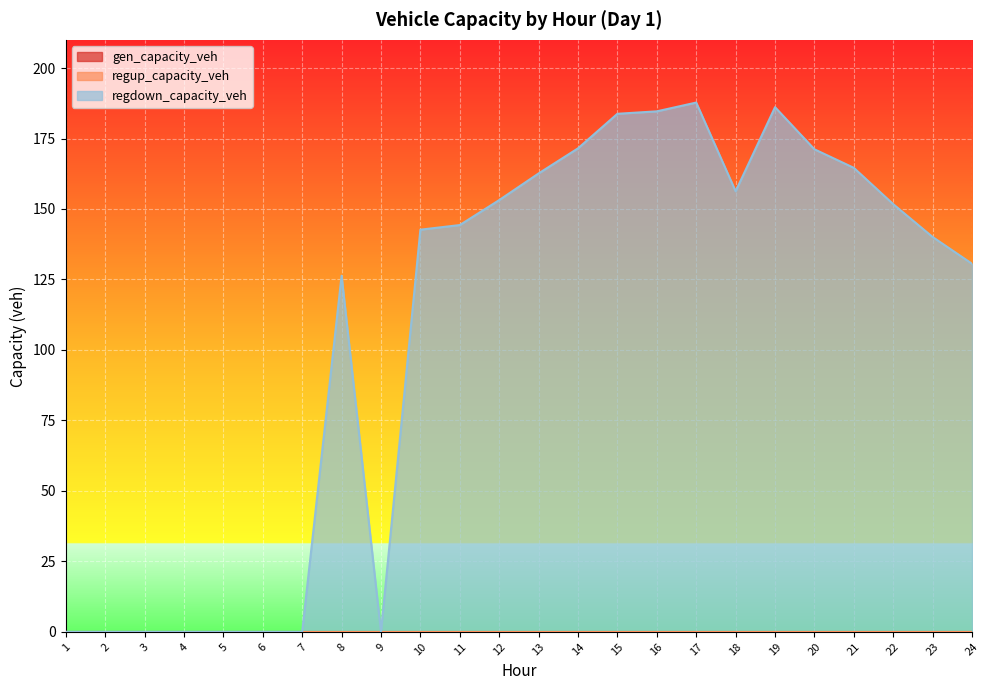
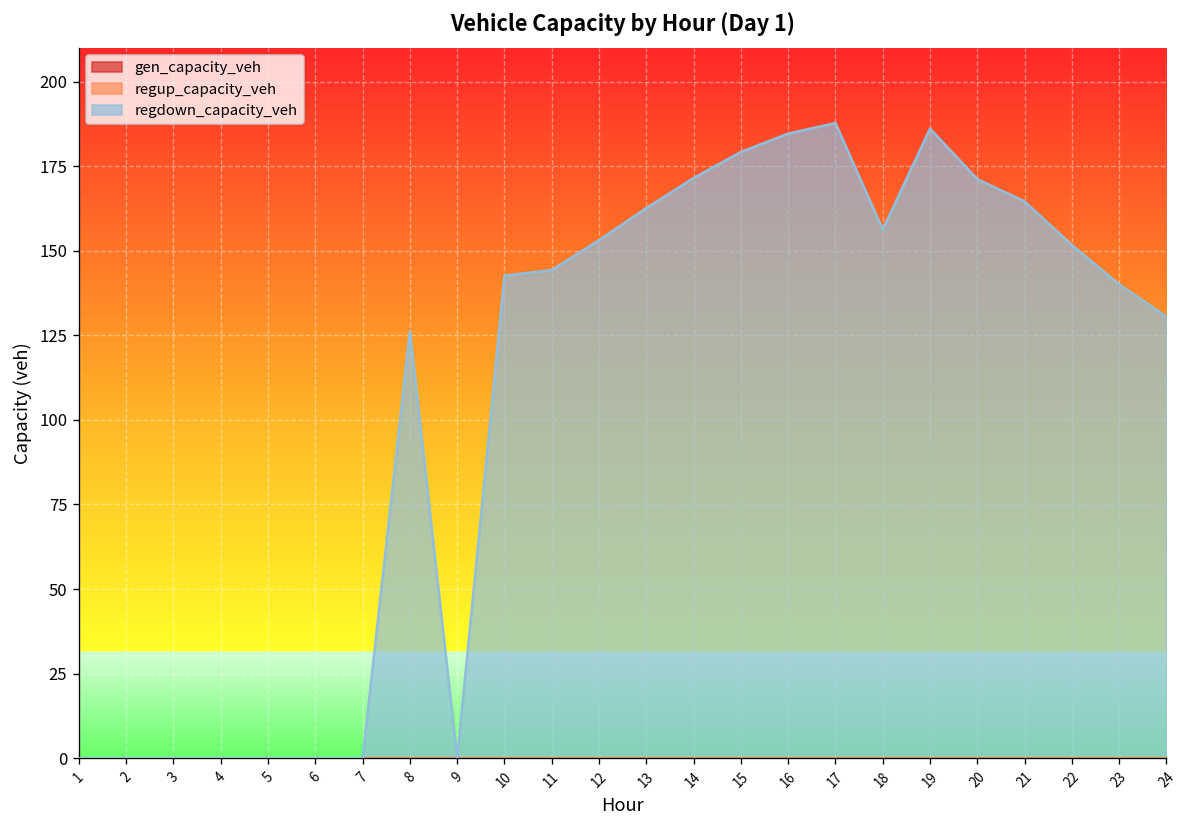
regdown_capacity_veh, 15: 184 -> 179
